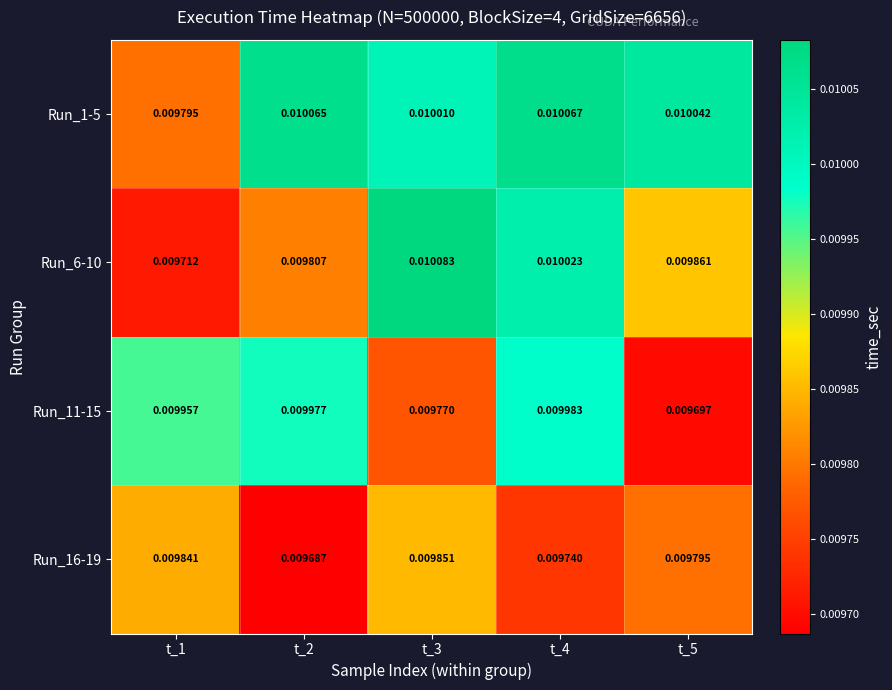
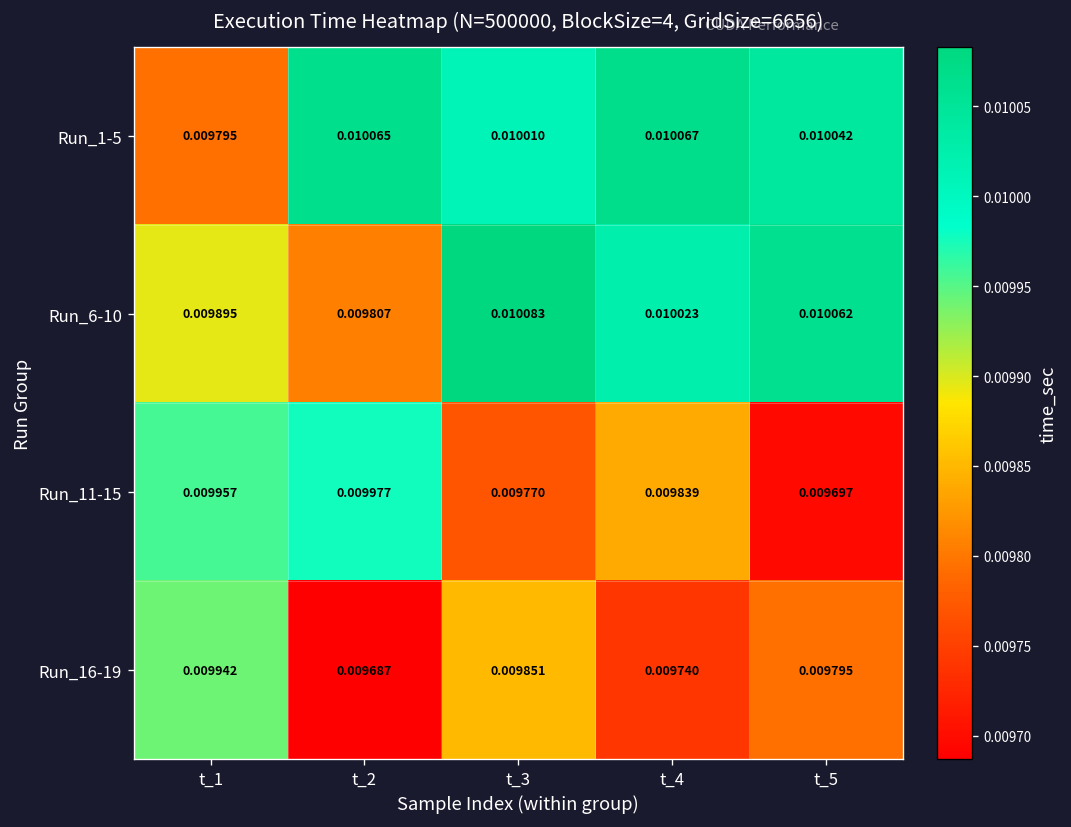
Run_6-10, t_1: 0.009712 -> 0.009895
Run_6-10, t_5: 0.009861 -> 0.010062
Run_11-15, t_4: 0.009983 -> 0.009839
Run_16-19, t_1: 0.009841 -> 0.009942
